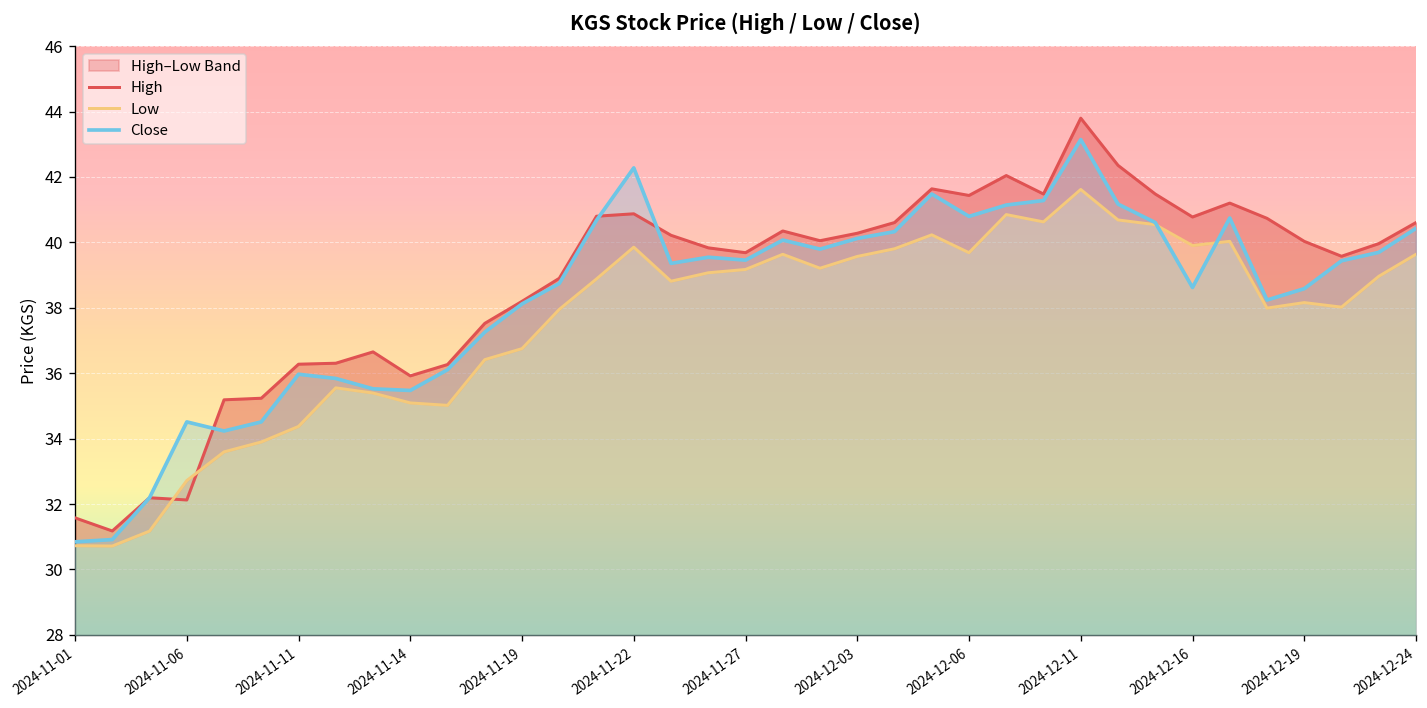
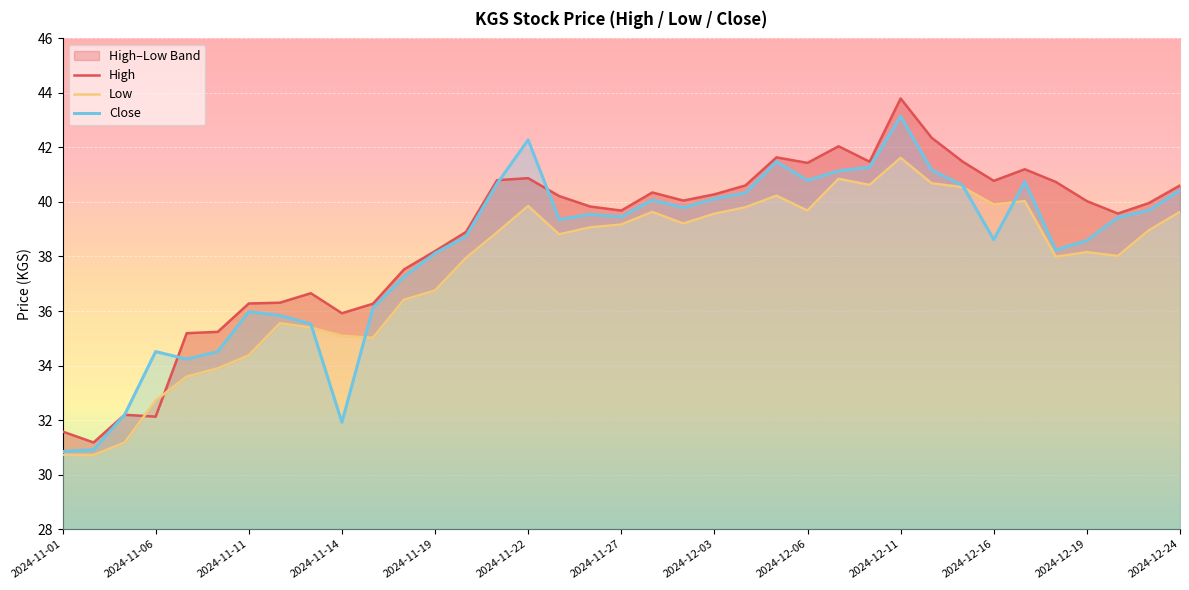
Close, 2024-11-14: 35.5 -> 31.9
